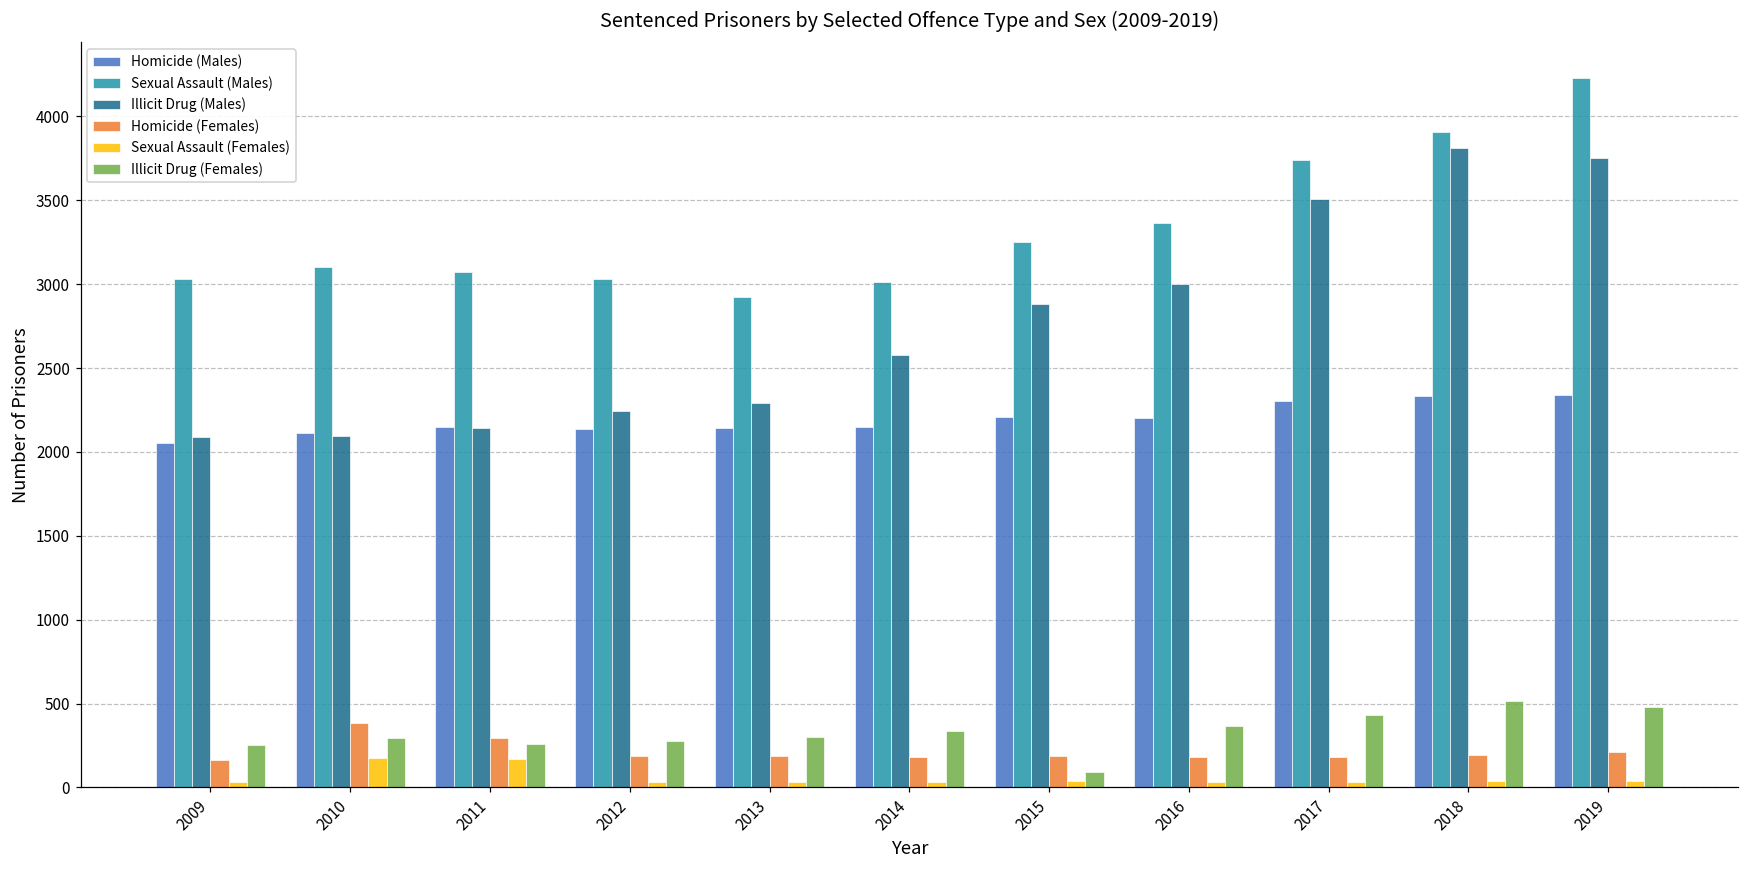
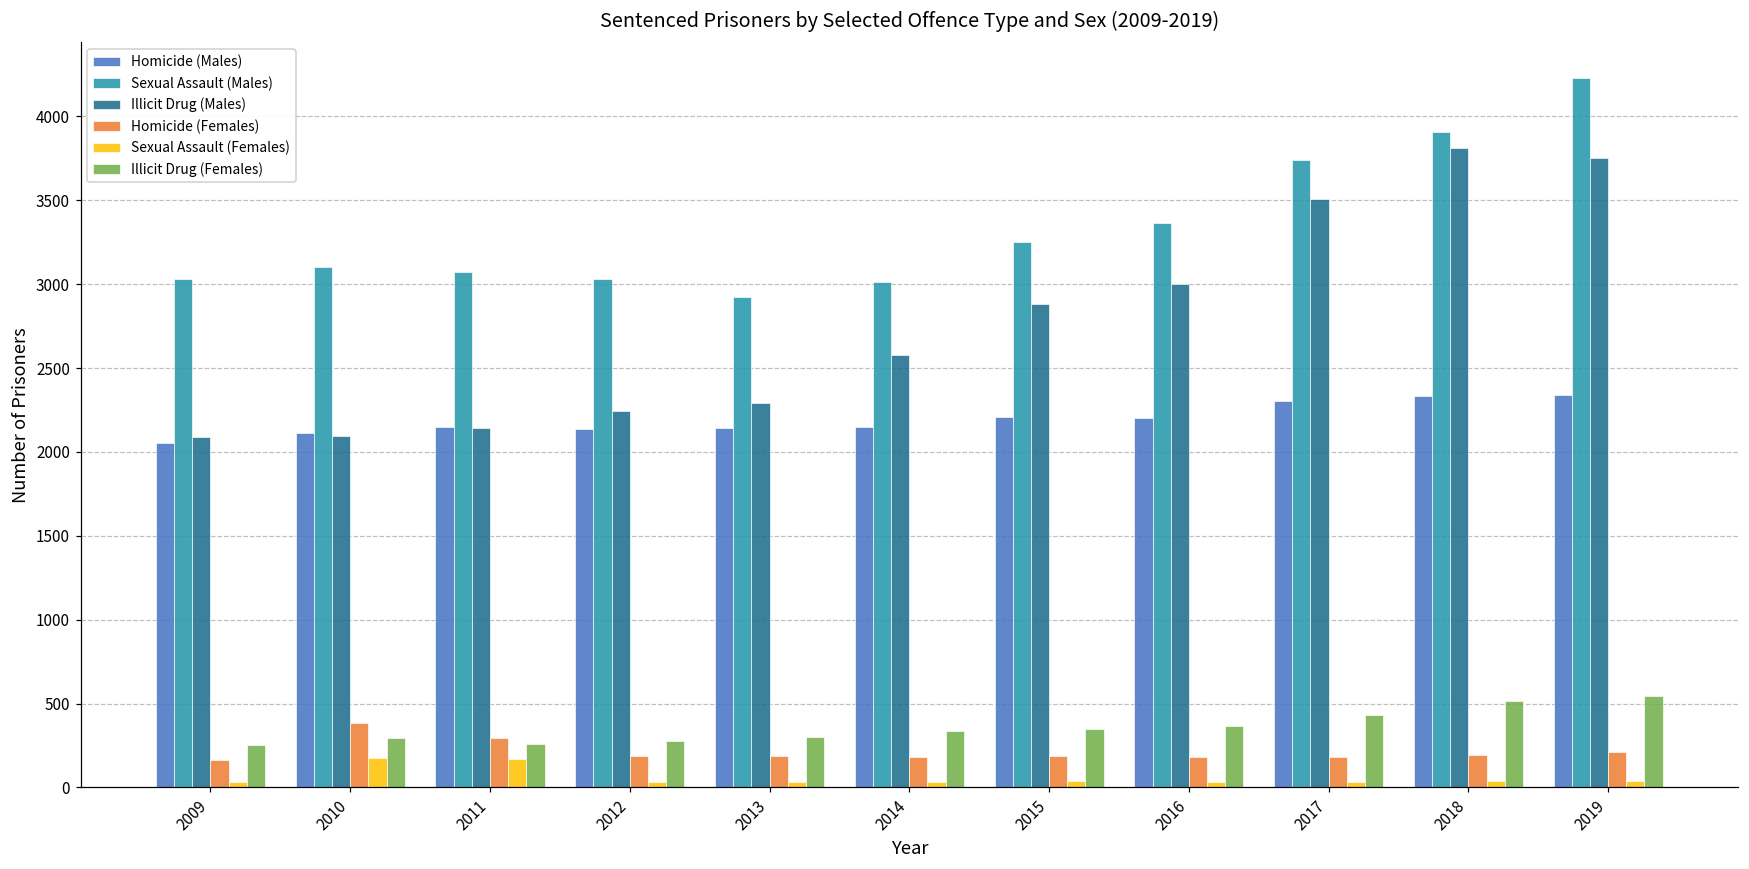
Illicit Drug (Females), 2015: 100 -> 350
Illicit Drug (Females), 2019: 480 -> 550
